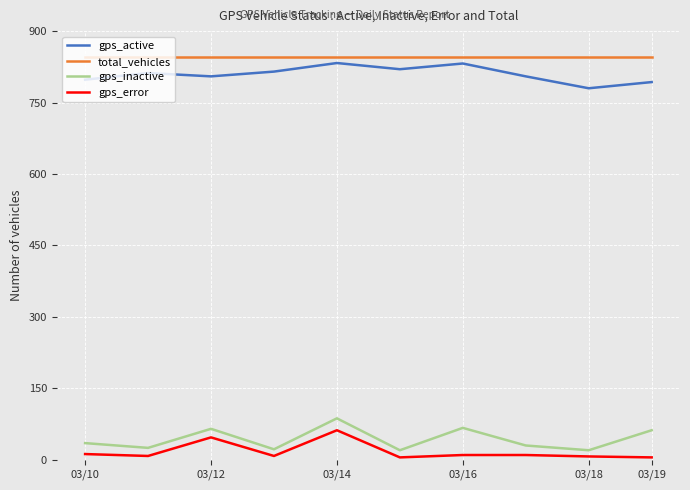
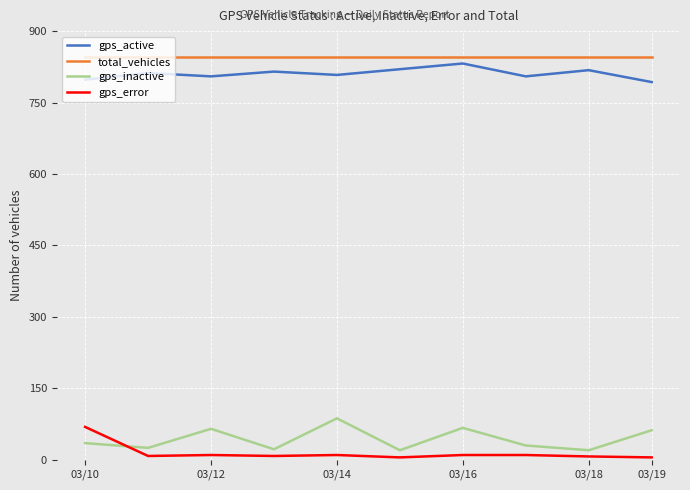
gps_error, 03/10: 10 -> 70
gps_error, 03/12: 50 -> 10
gps_active, 03/14: 830 -> 810
gps_error, 03/14: 60 -> 10
gps_active, 03/18: 780 -> 820
